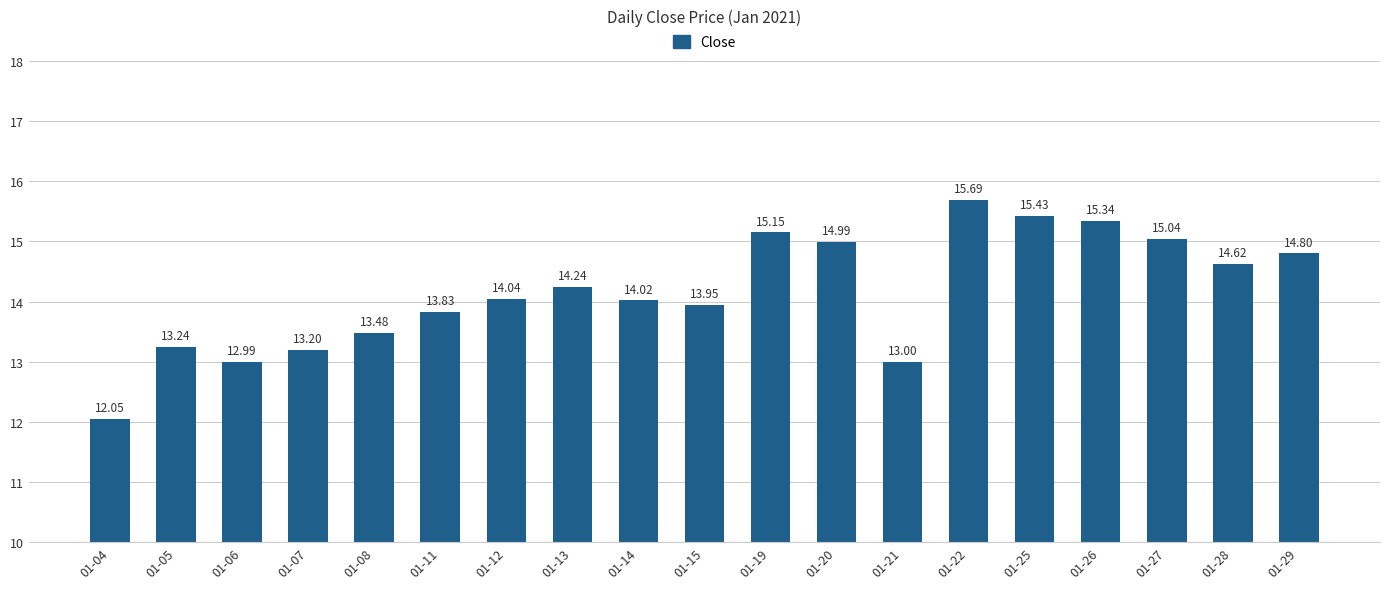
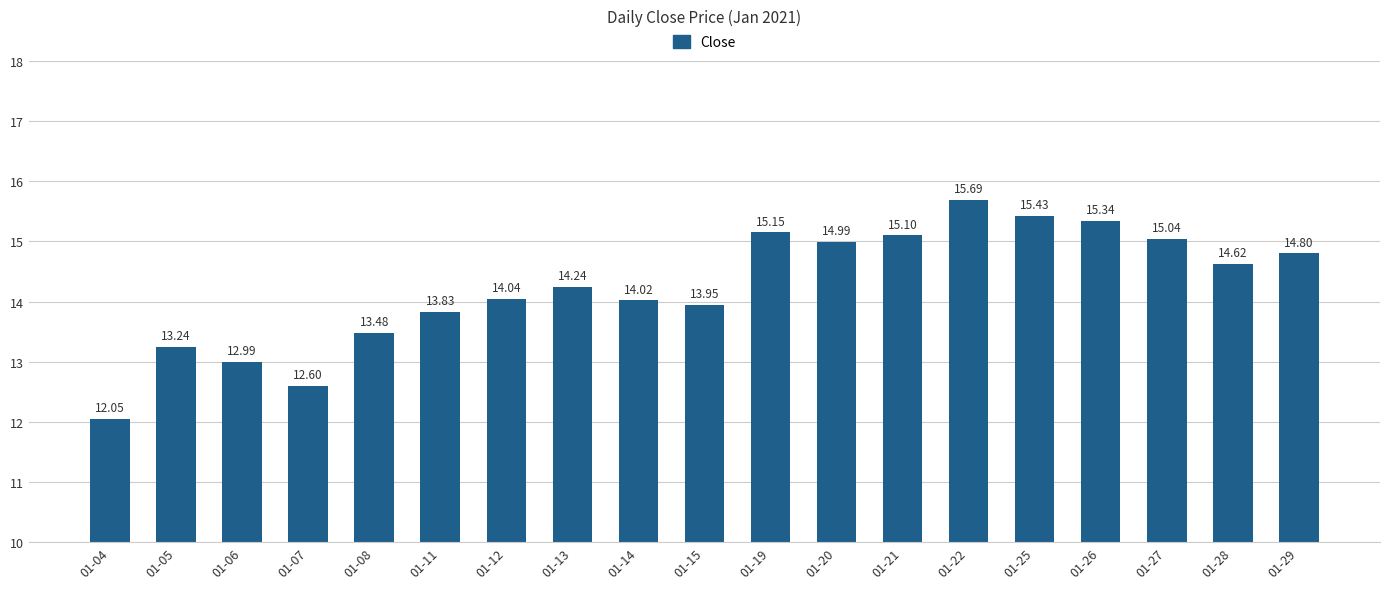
01-07: 13.20 -> 12.60
01-21: 13.00 -> 15.10
